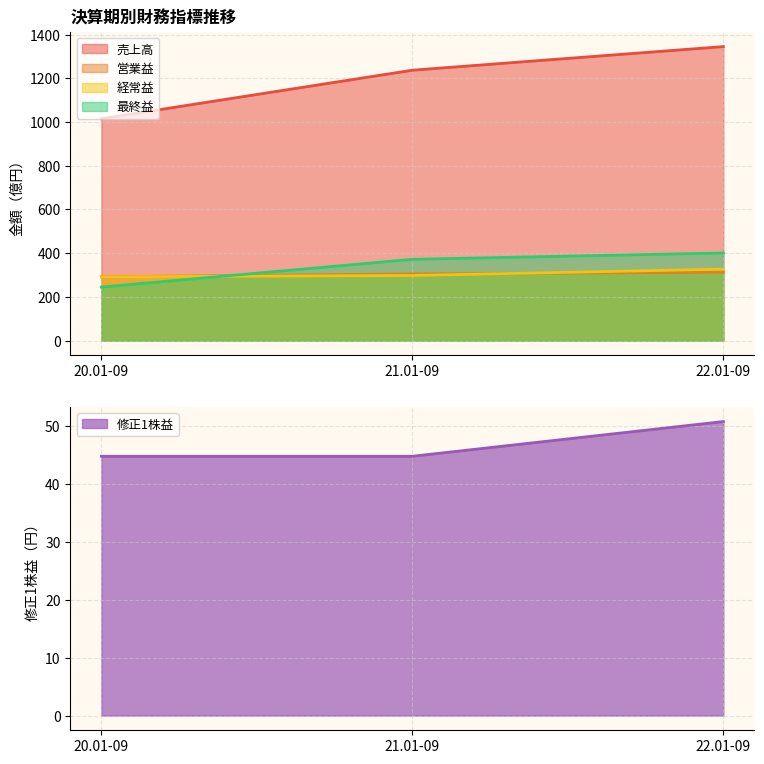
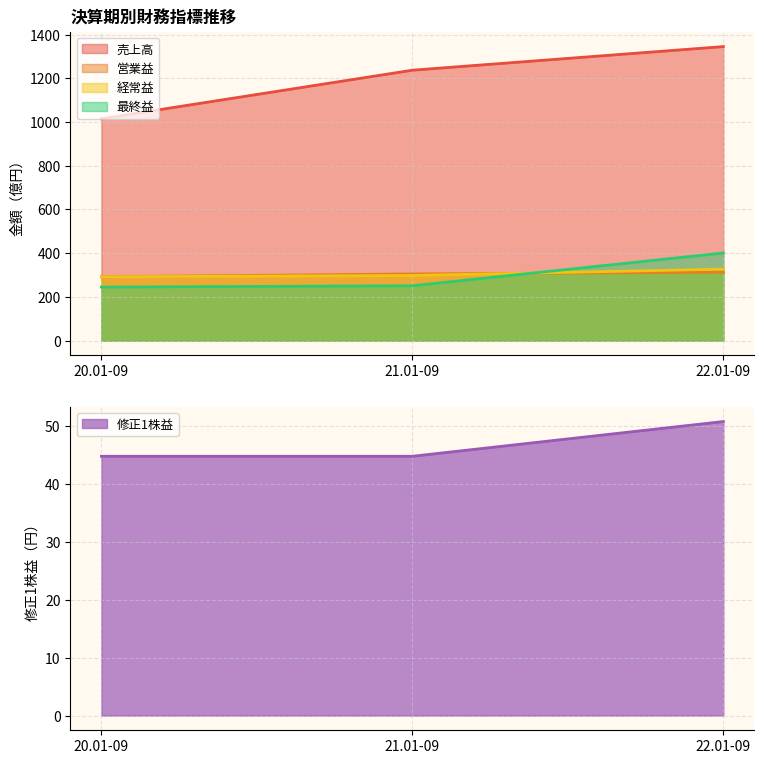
決算期別財務指標推移, 最終益, 21.01-09: 370 -> 250
